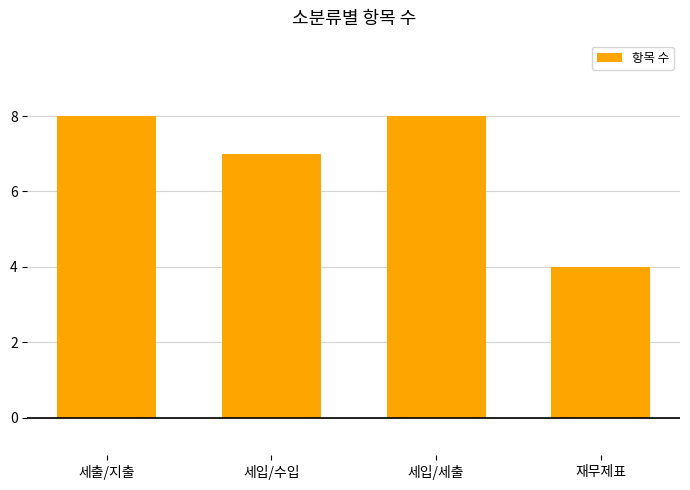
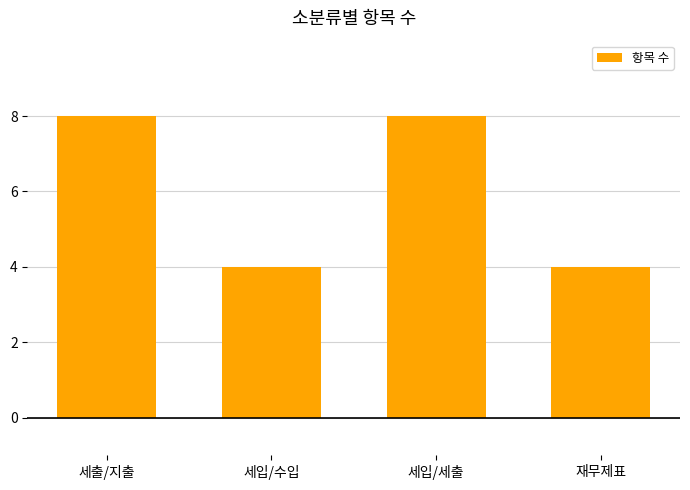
세입/수입: 7 -> 4
